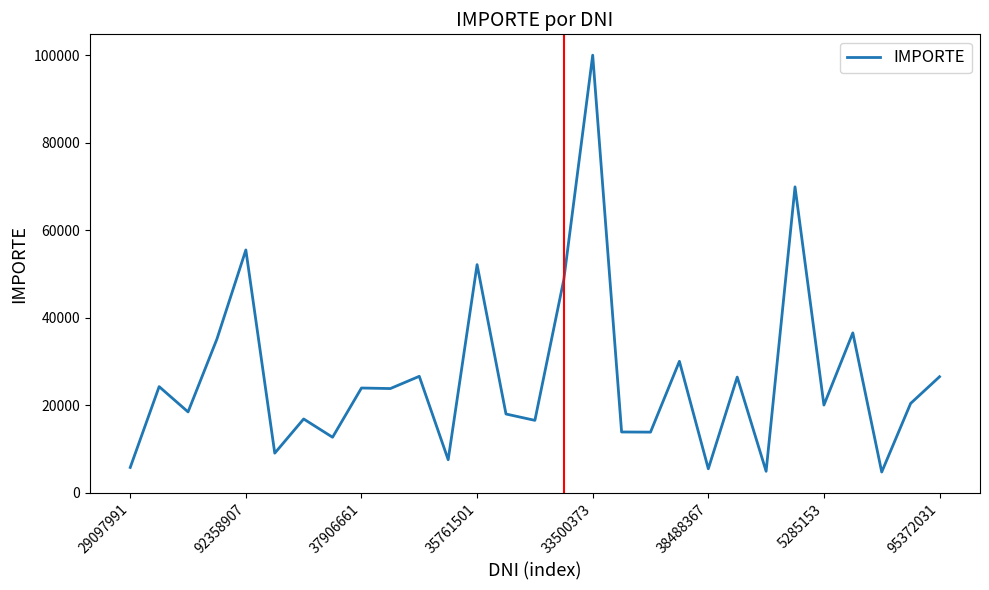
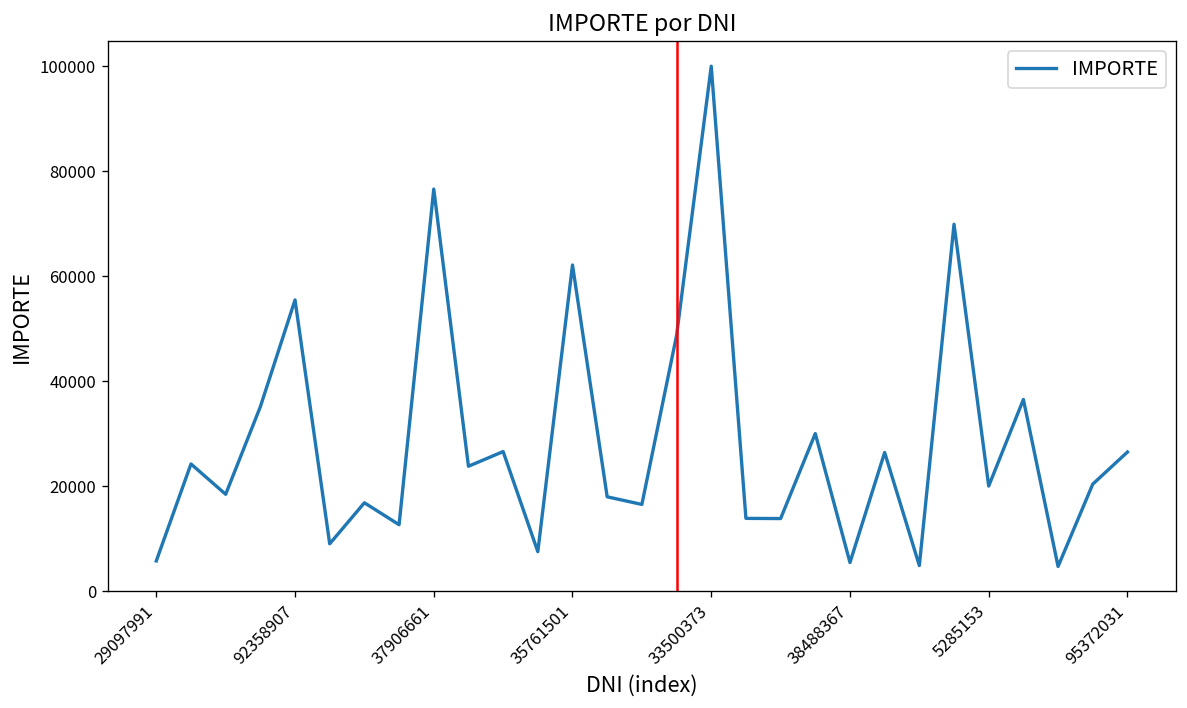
37906661: 24000 -> 77000
35761501: 52000 -> 62000
